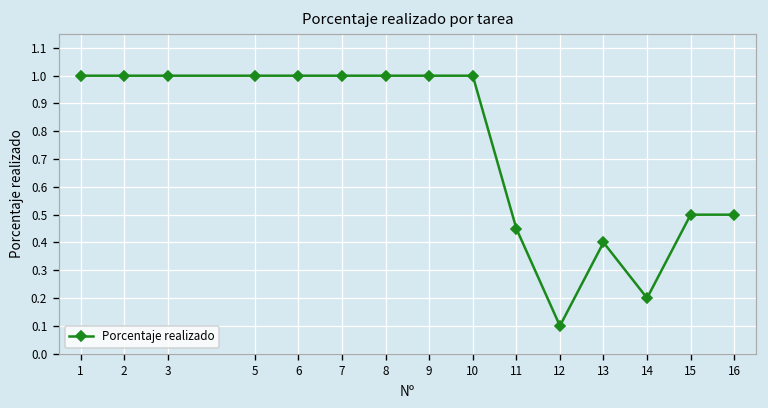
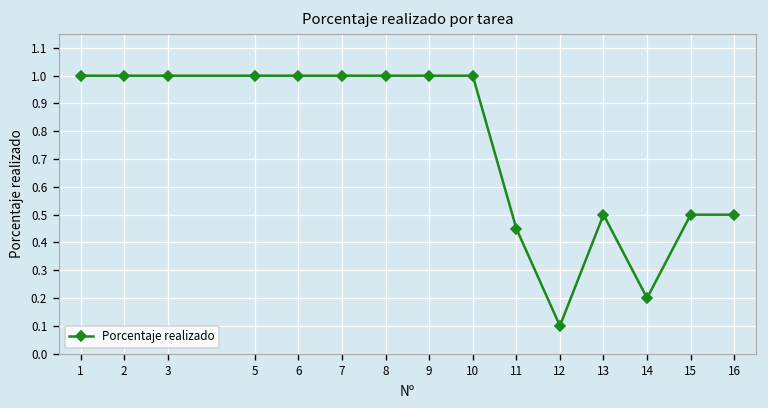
13: 0.4 -> 0.5
